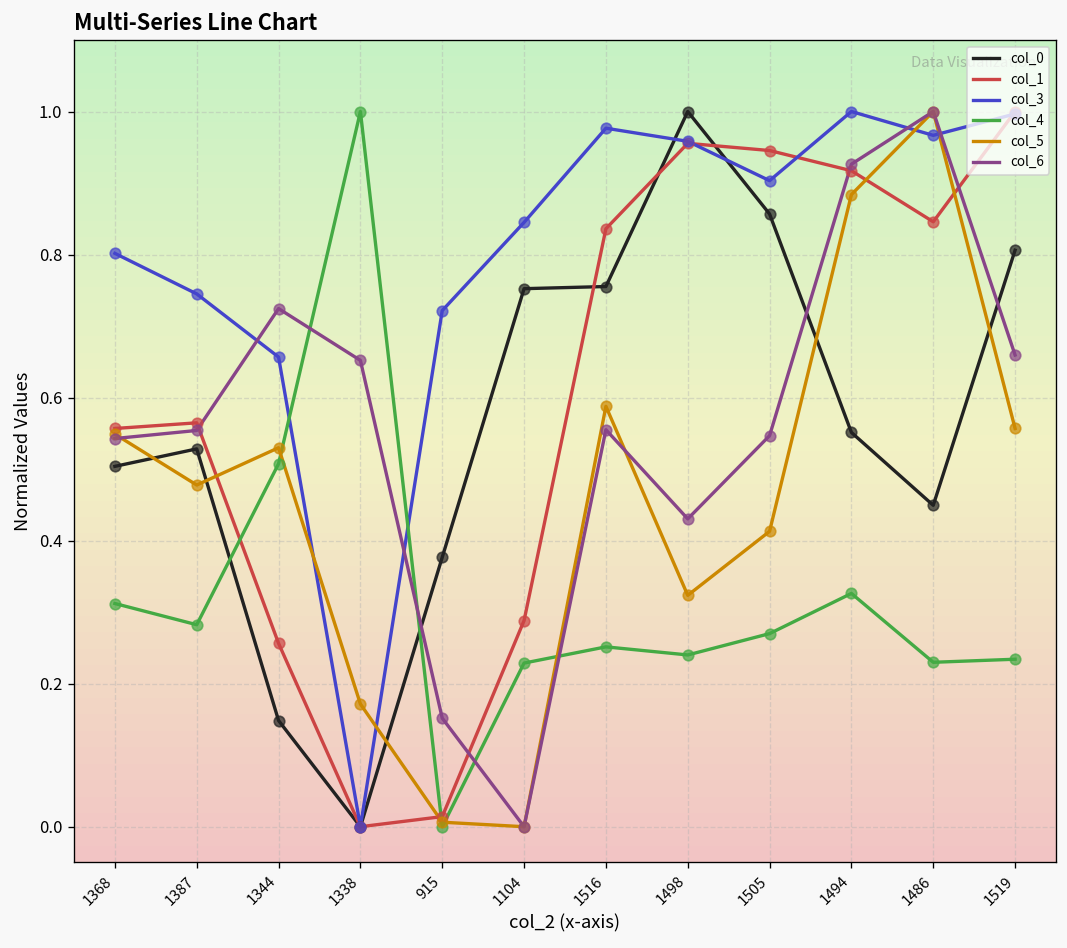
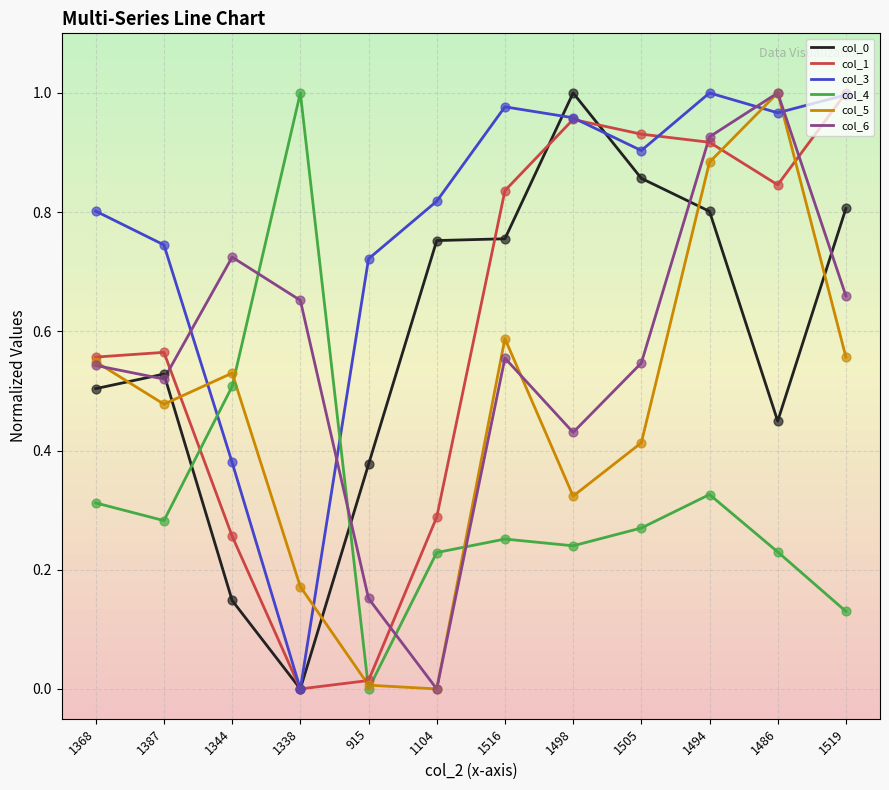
col_6, 1387: 0.55 -> 0.52
col_3, 1344: 0.66 -> 0.38
col_3, 1104: 0.84 -> 0.82
col_1, 1505: 0.95 -> 0.93
col_0, 1494: 0.55 -> 0.80
col_4, 1519: 0.23 -> 0.13
